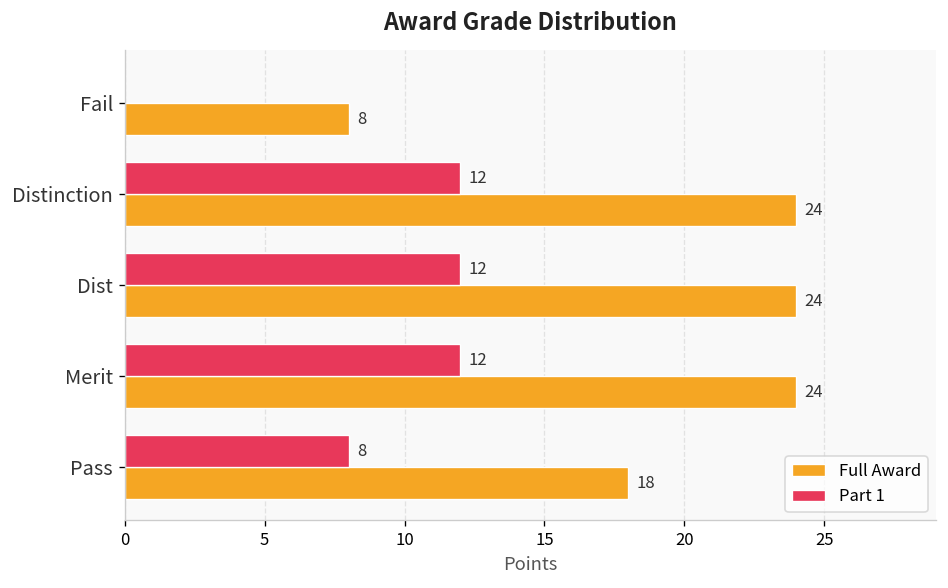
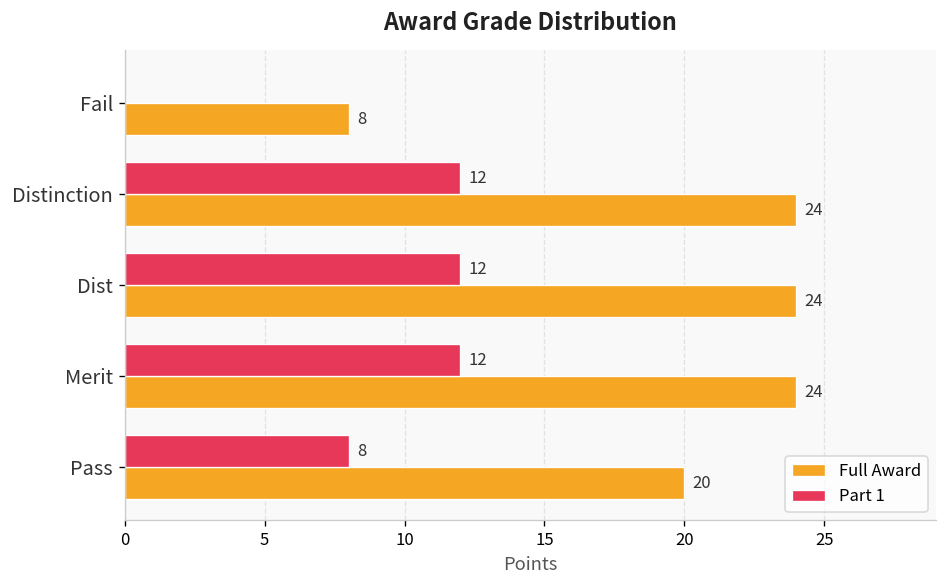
Full Award, Pass: 18 -> 20
